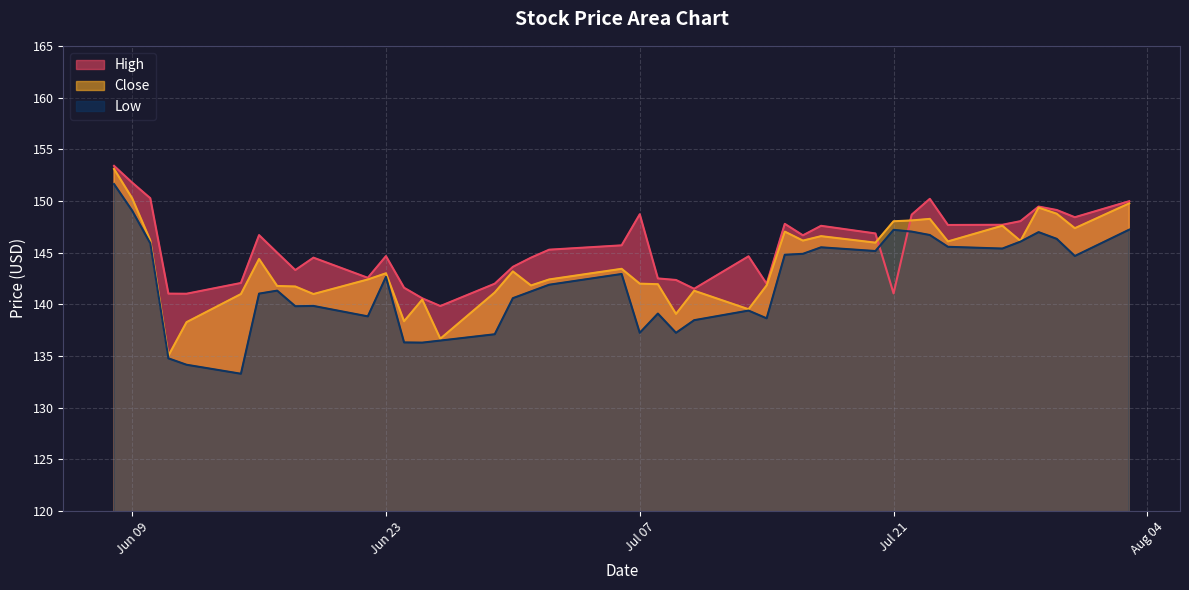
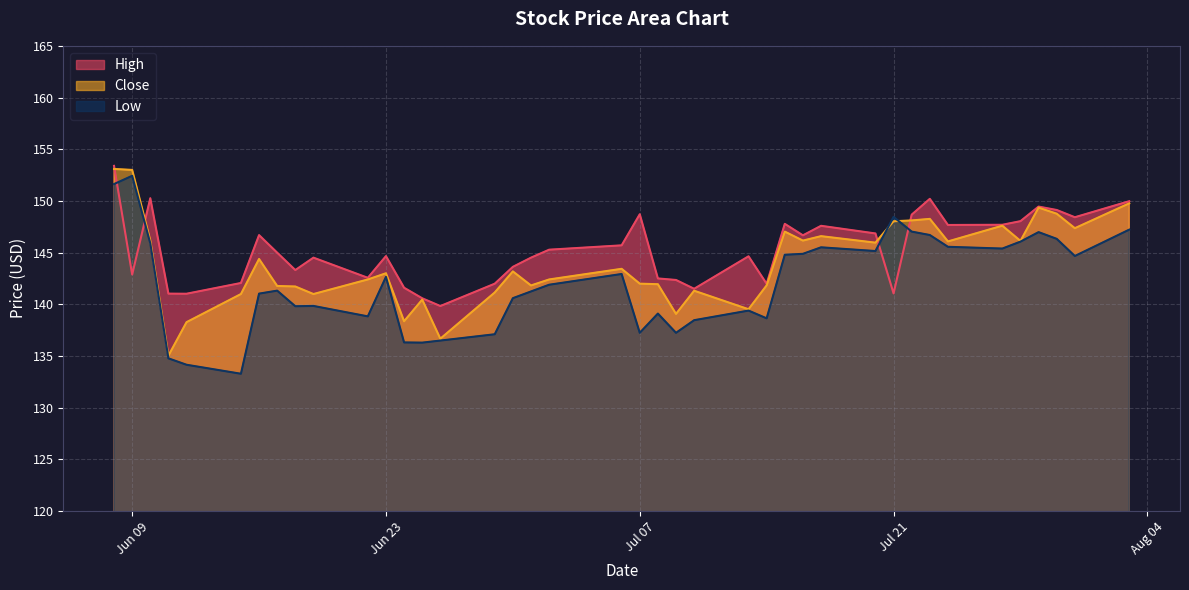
High, Jun 09: 151.8 -> 142.9
Close, Jun 09: 150.3 -> 153.0
Low, Jun 09: 149.1 -> 152.4
Low, Jul 21: 147.2 -> 148.5
